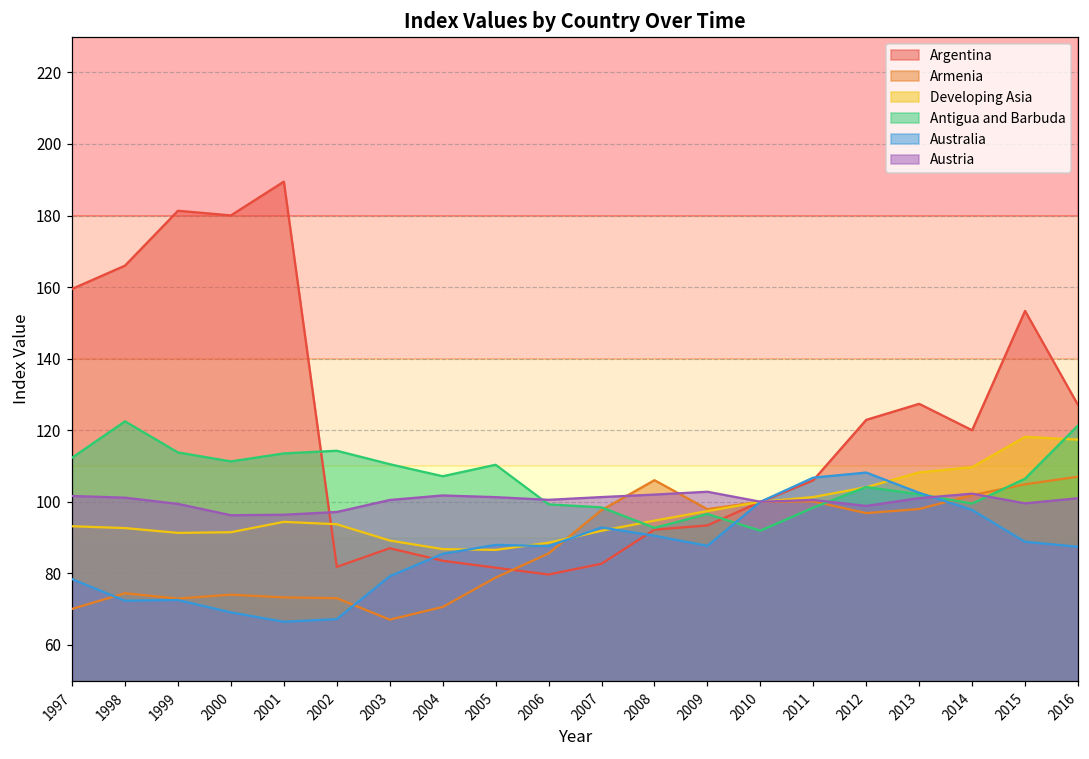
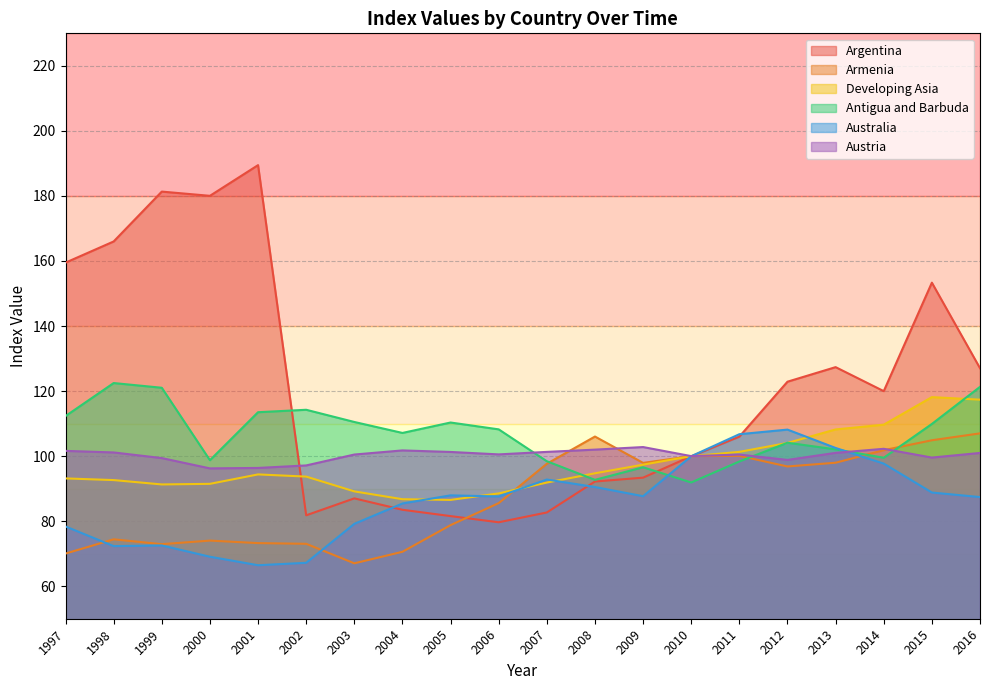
Antigua and Barbuda, 1999: 114 -> 121
Antigua and Barbuda, 2000: 111 -> 99
Antigua and Barbuda, 2006: 99 -> 108
Antigua and Barbuda, 2015: 106 -> 110
